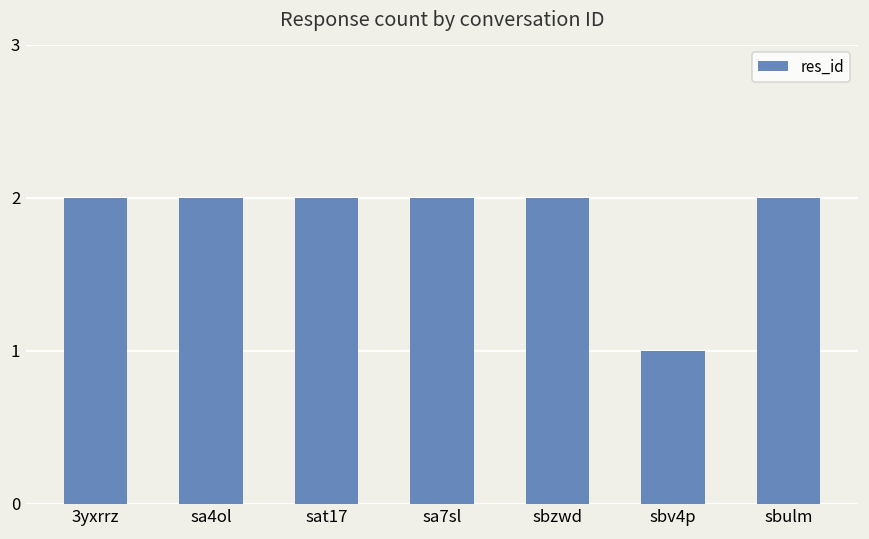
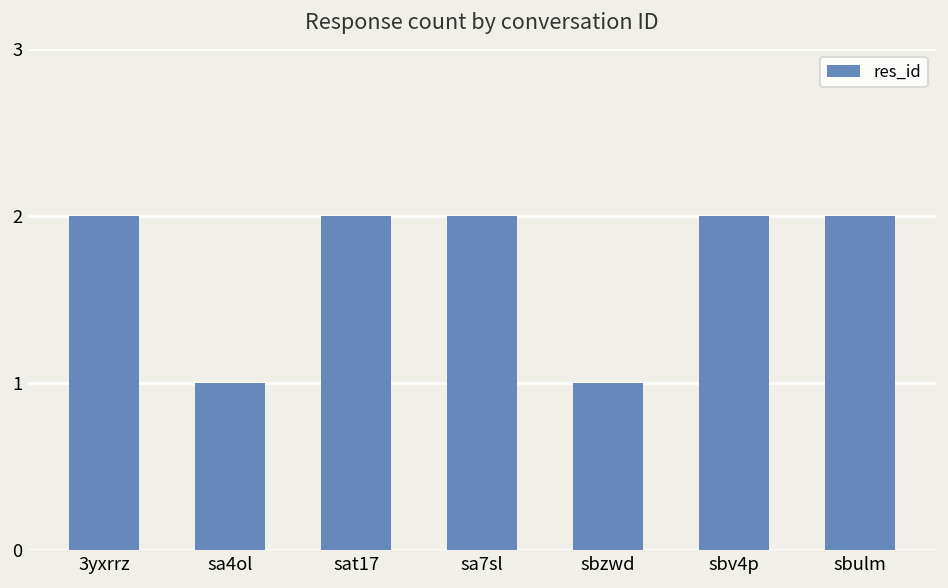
sa4ol: 2 -> 1
sbzwd: 2 -> 1
sbv4p: 1 -> 2
